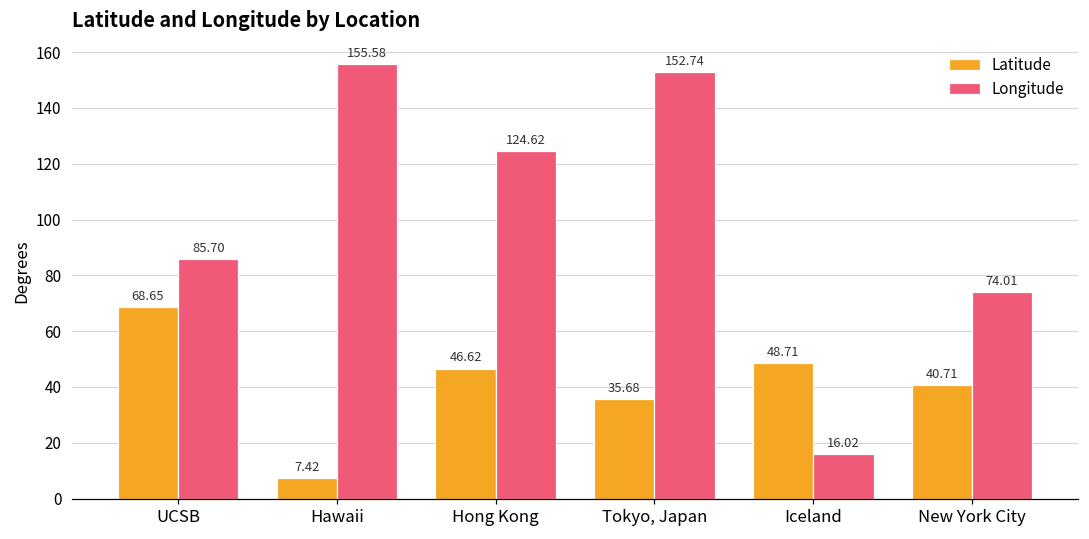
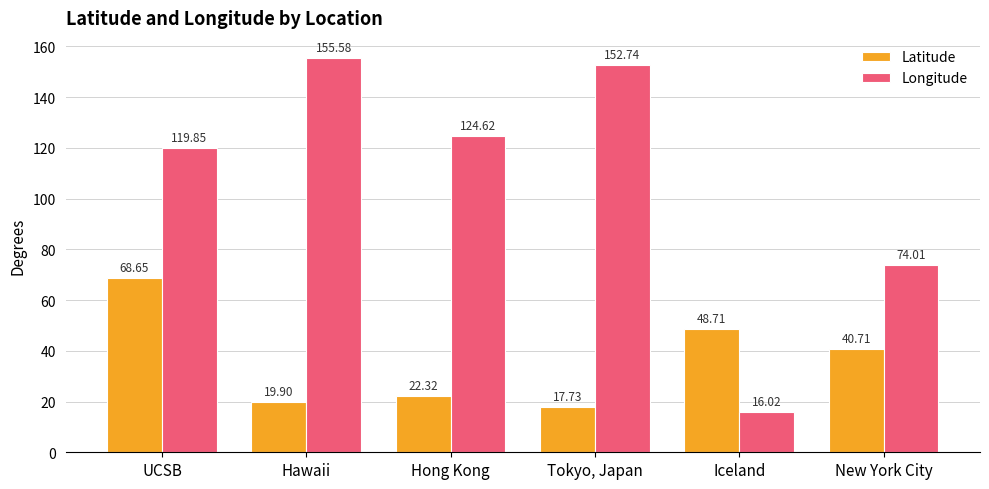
Longitude, UCSB: 85.70 -> 119.85
Latitude, Hawaii: 7.42 -> 19.90
Latitude, Hong Kong: 46.62 -> 22.32
Latitude, Tokyo, Japan: 35.68 -> 17.73
